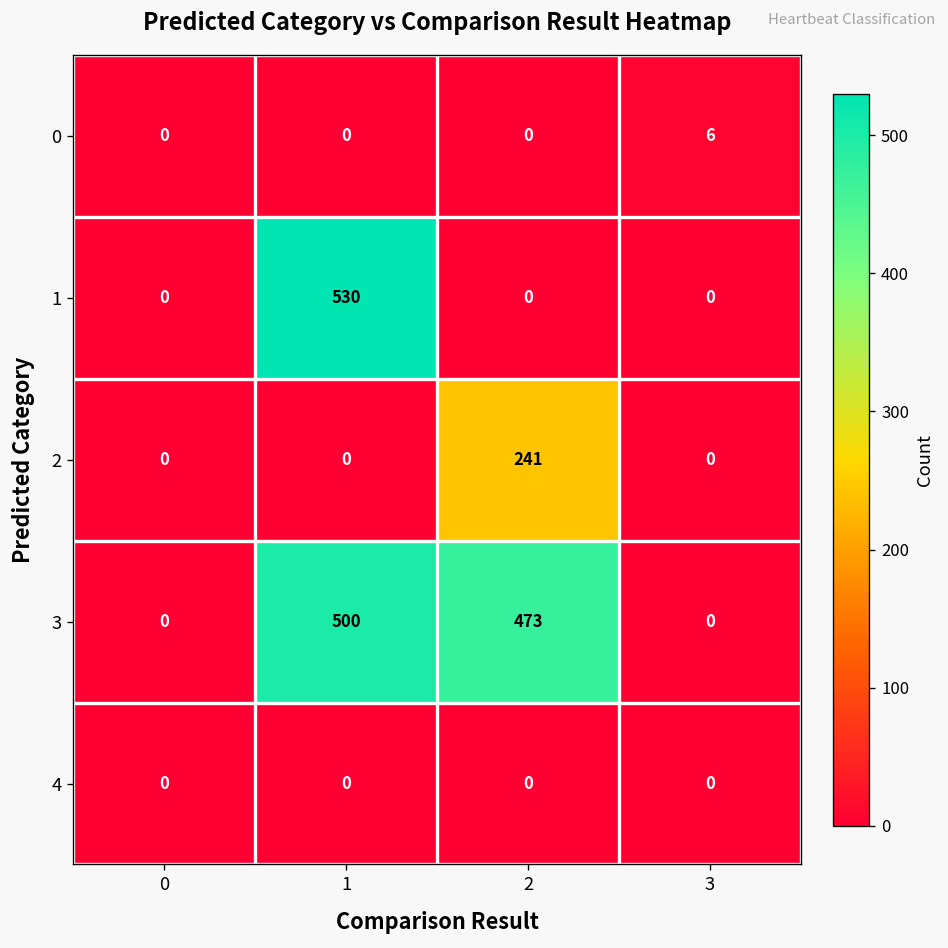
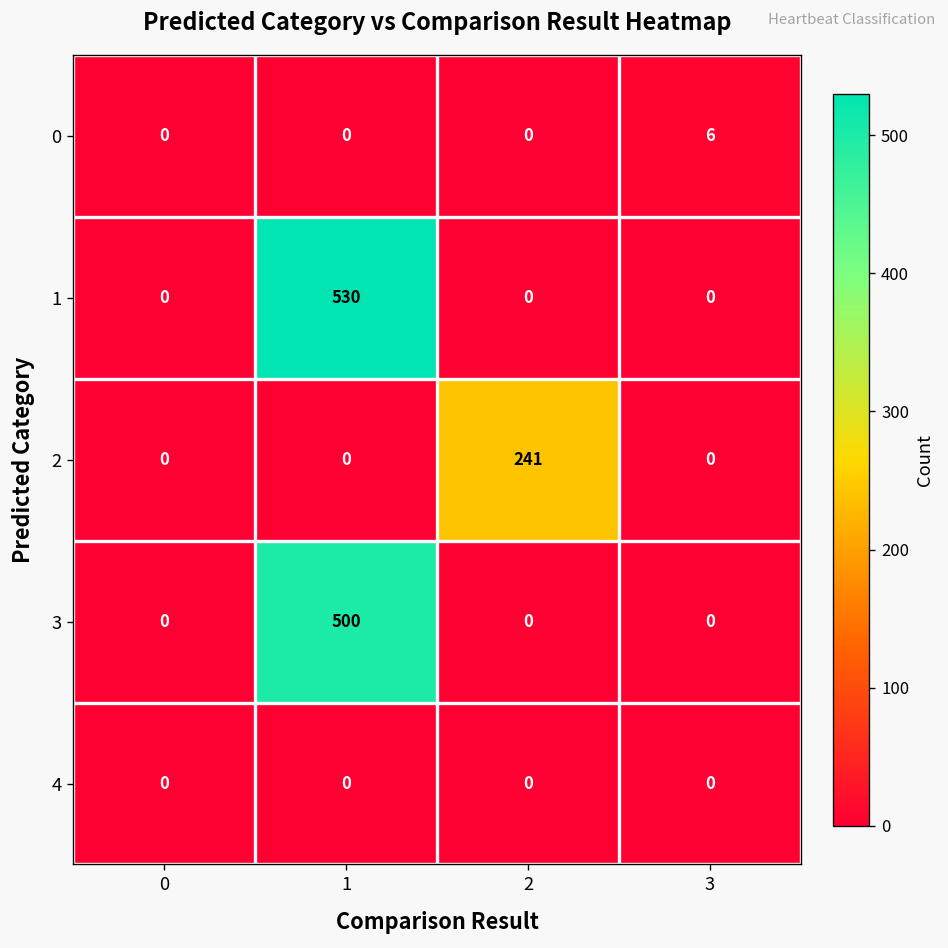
3, 2: 473 -> 0
